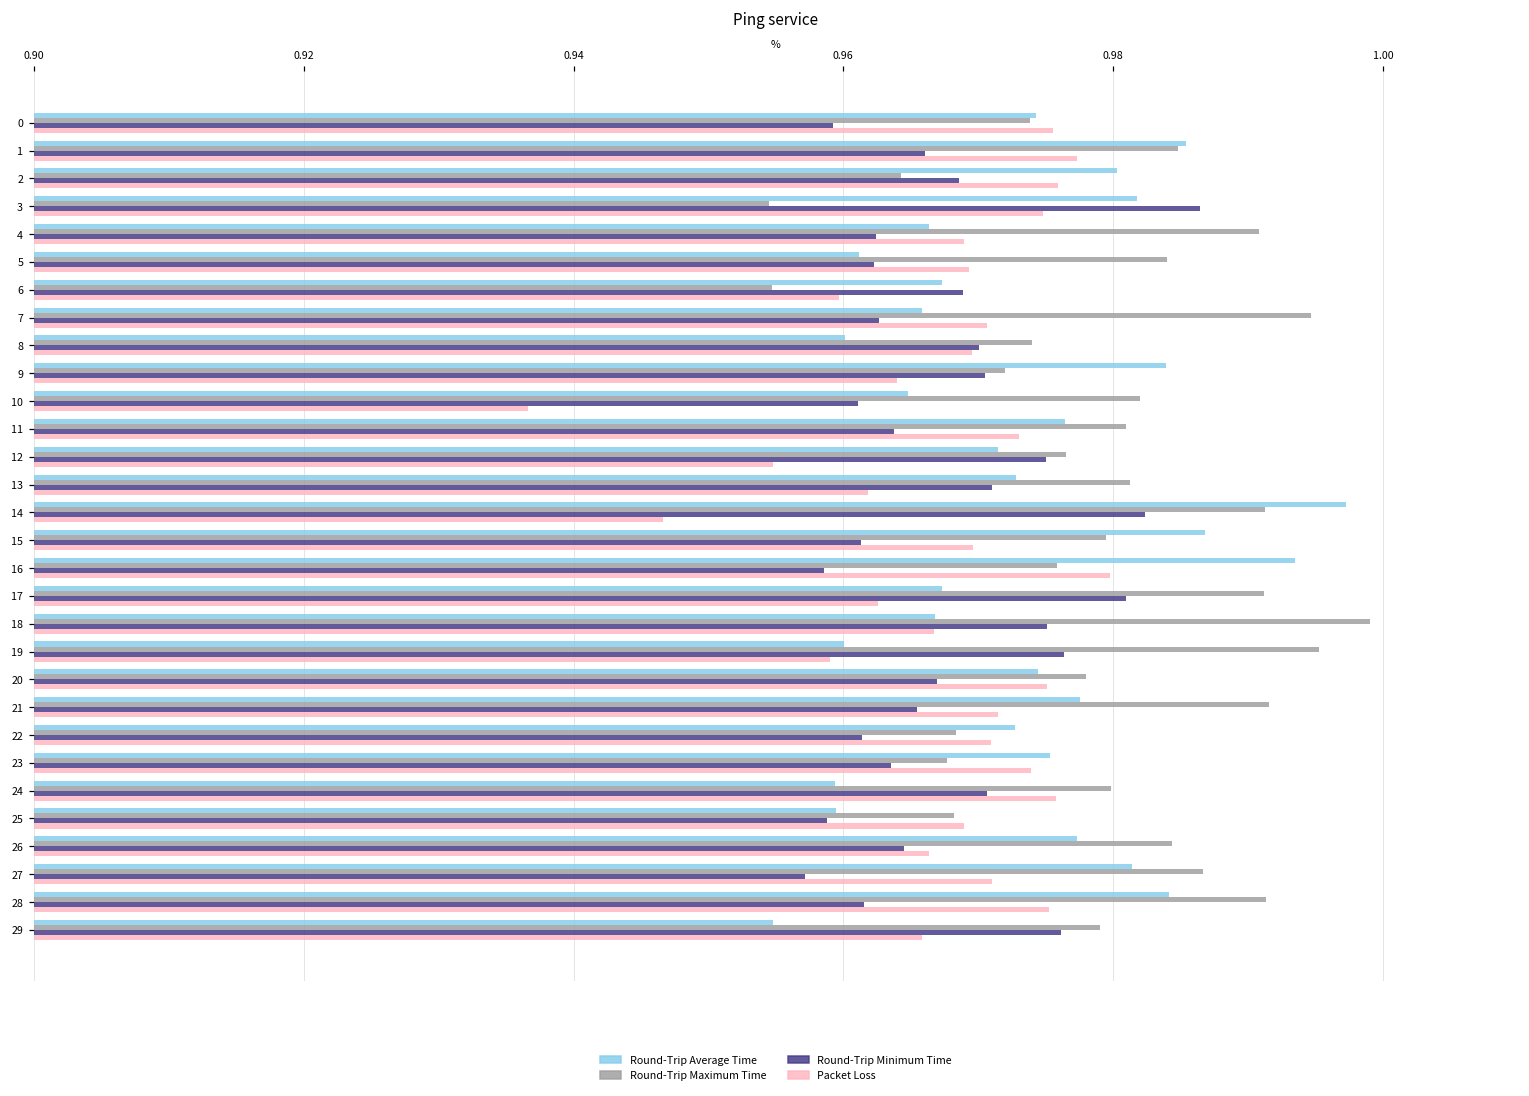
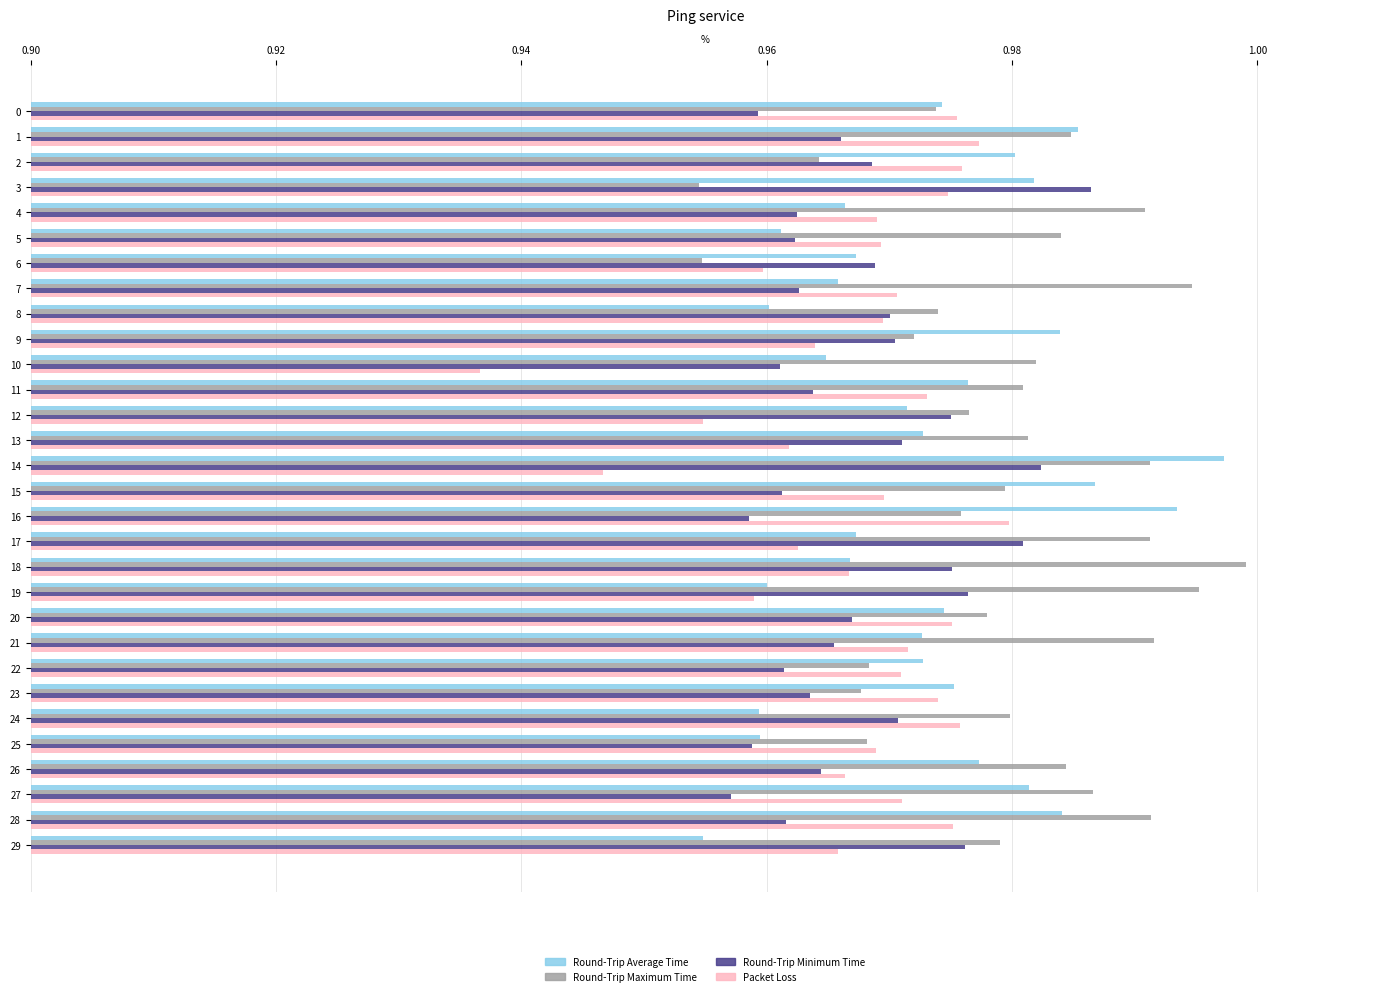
Round-Trip Average Time, 21: 0.9776 -> 0.9727
